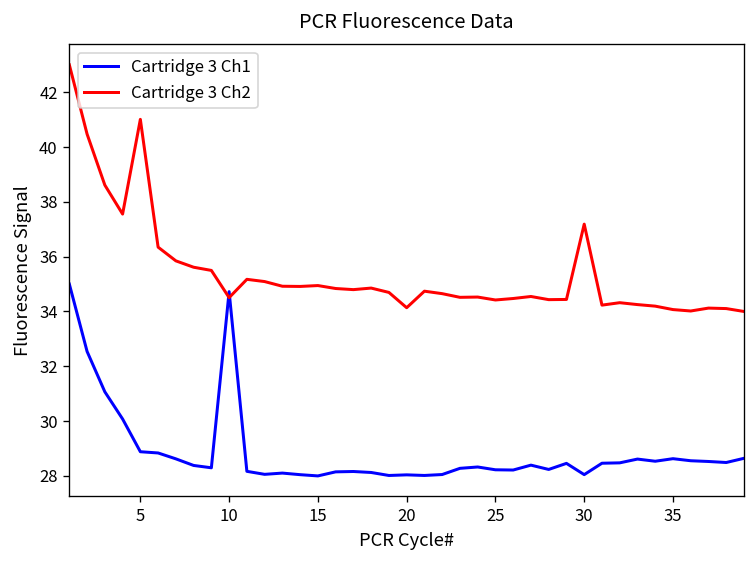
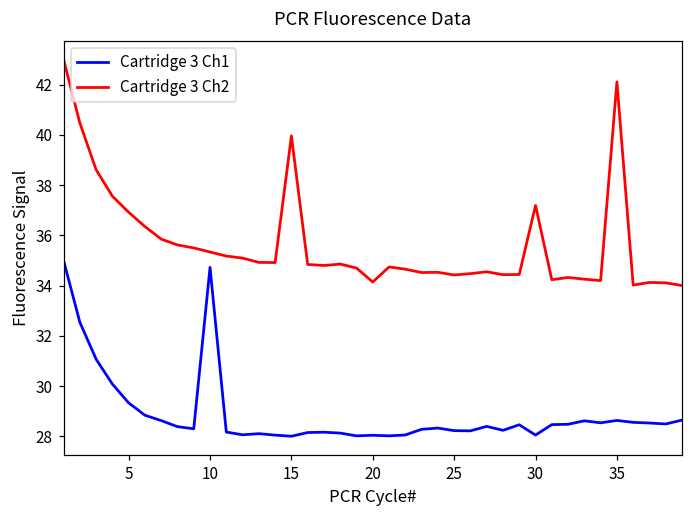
Cartridge 3 Ch1, 5: 28.9 -> 29.3
Cartridge 3 Ch2, 5: 41.0 -> 36.9
Cartridge 3 Ch2, 10: 34.5 -> 35.3
Cartridge 3 Ch2, 15: 34.9 -> 40.0
Cartridge 3 Ch2, 35: 34.1 -> 42.1
